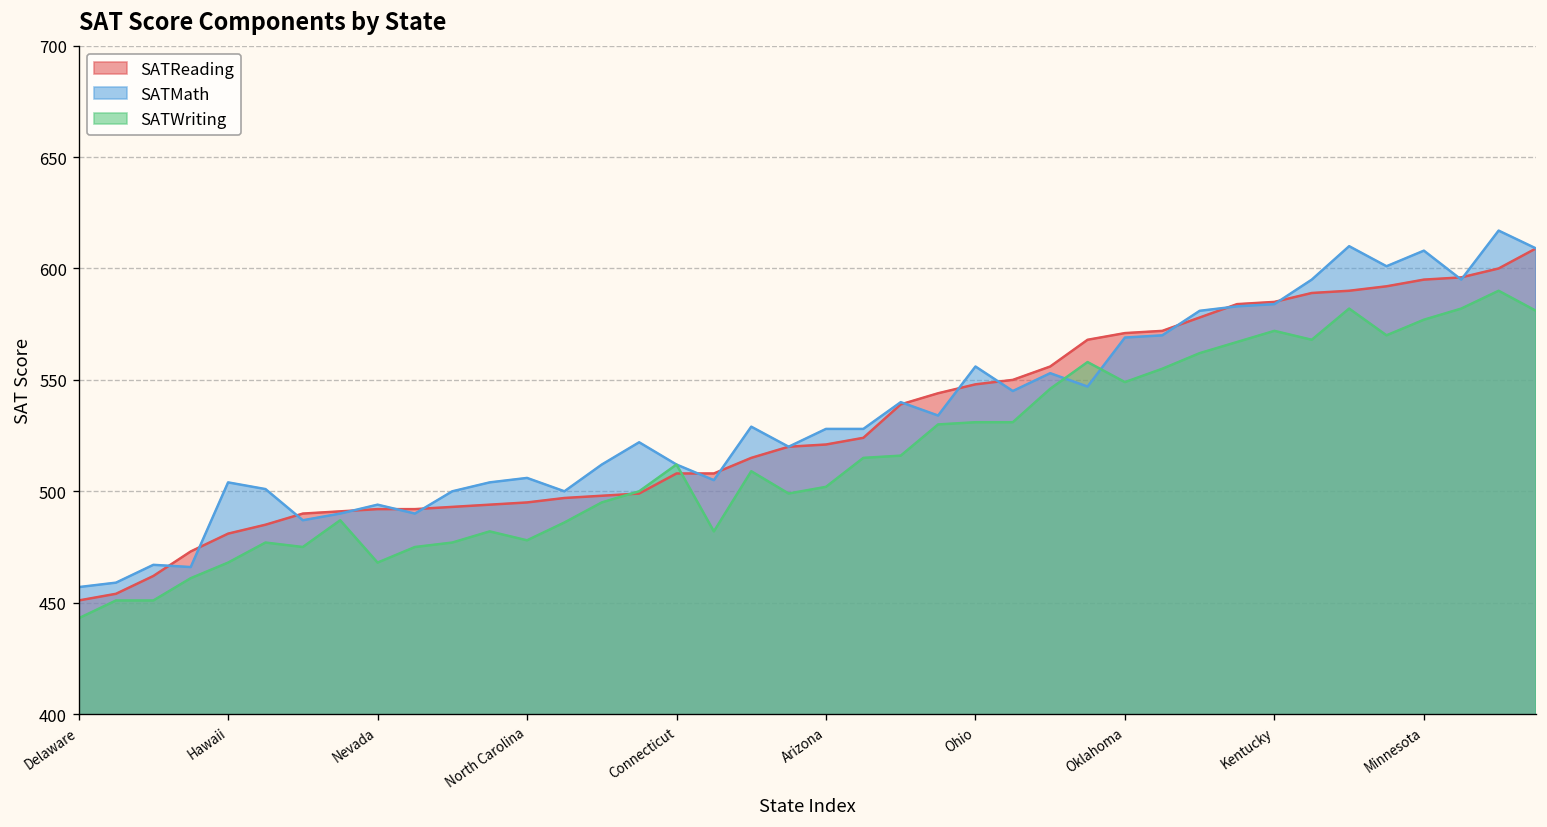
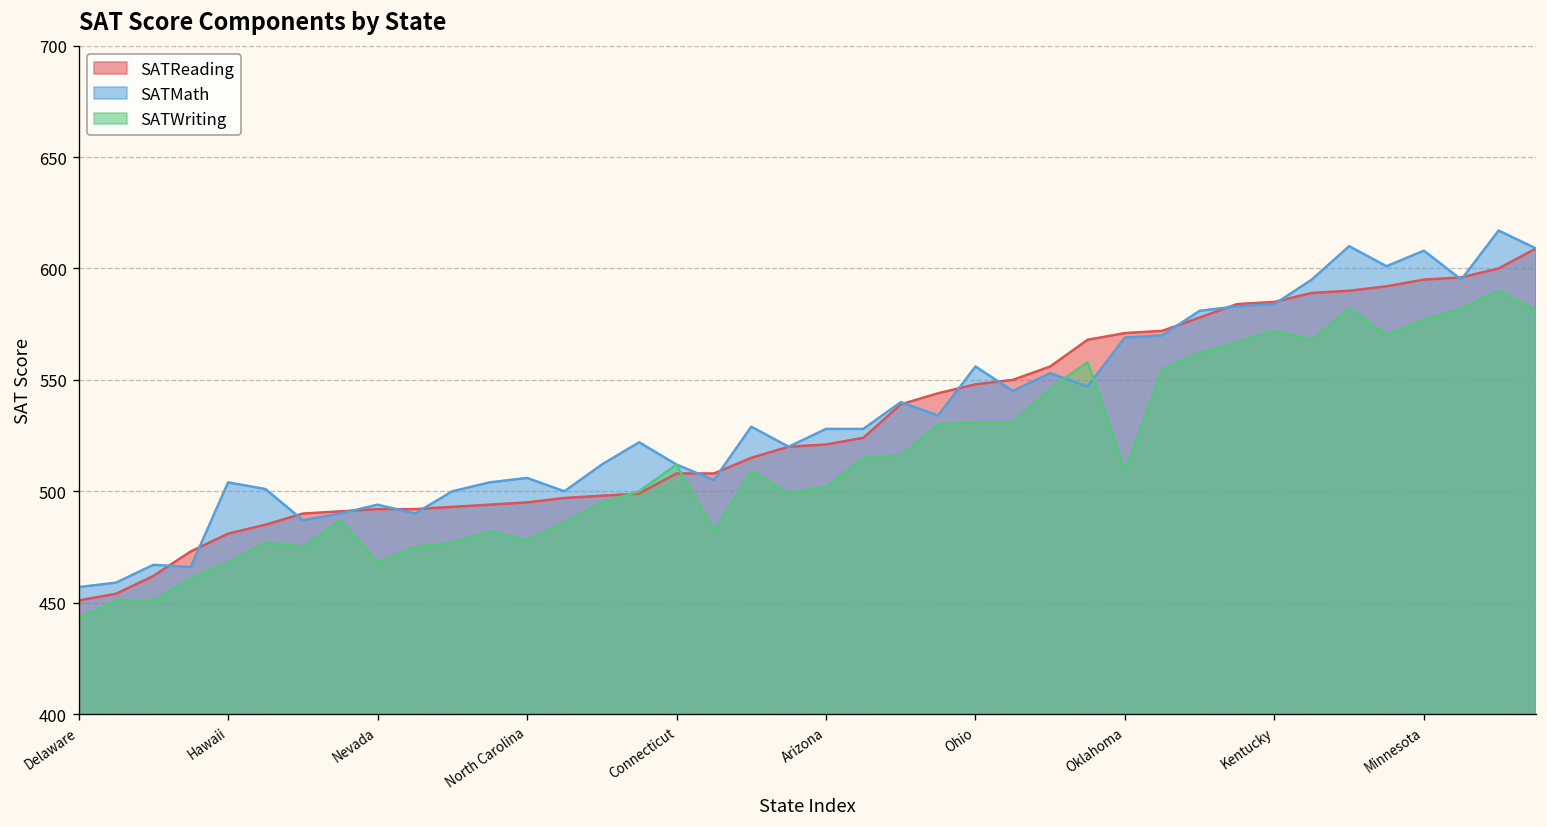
SATWriting, Oklahoma: 549 -> 509
